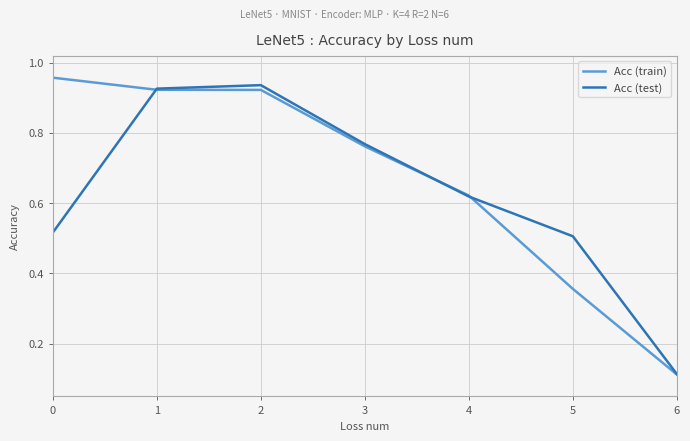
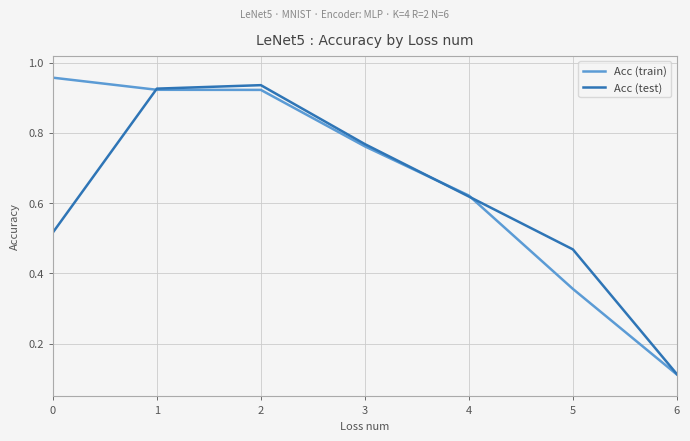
Acc (test), 5: 0.51 -> 0.47
